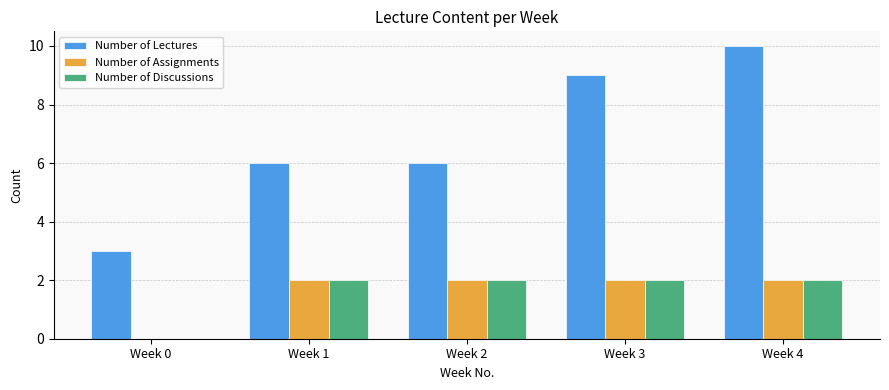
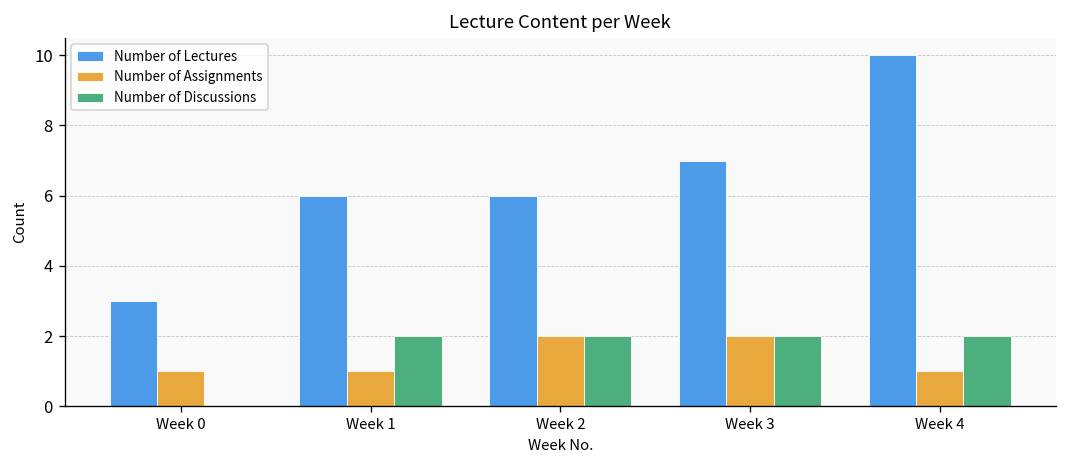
Number of Assignments, Week 0: 0 -> 1
Number of Assignments, Week 1: 2 -> 1
Number of Lectures, Week 3: 9 -> 7
Number of Assignments, Week 4: 2 -> 1
